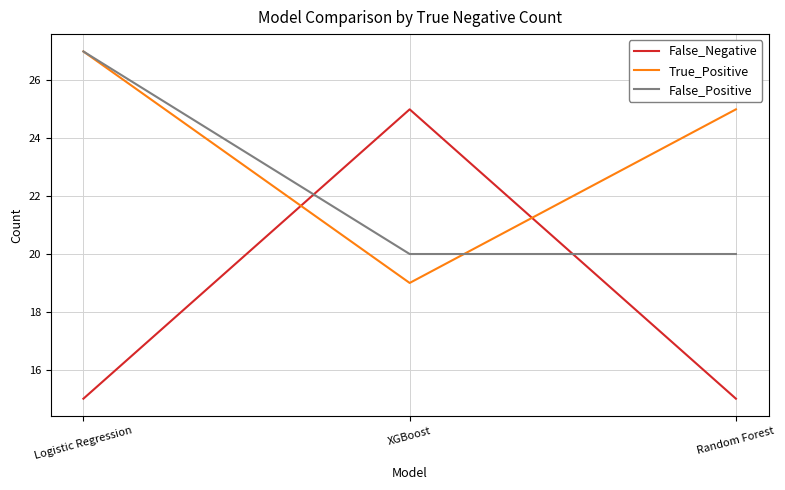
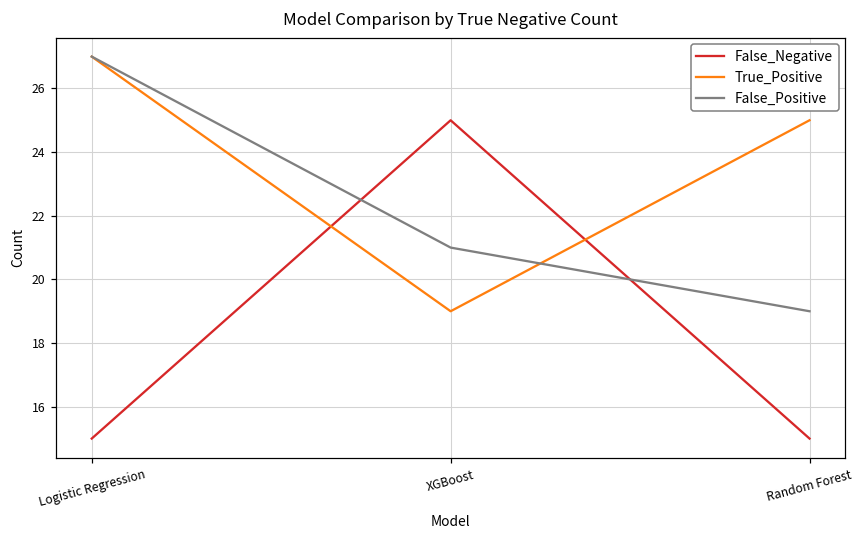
False_Positive, XGBoost: 20 -> 21
False_Positive, Random Forest: 20 -> 19
